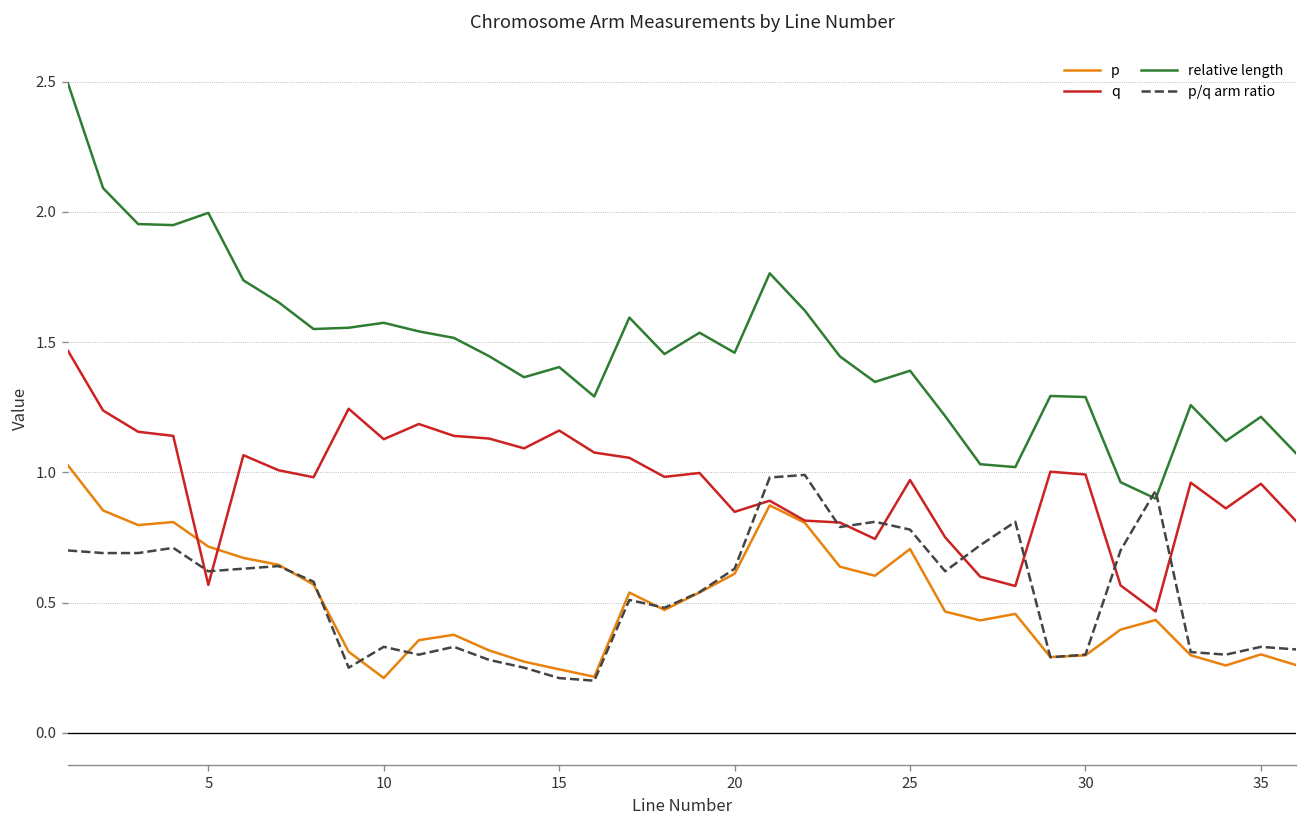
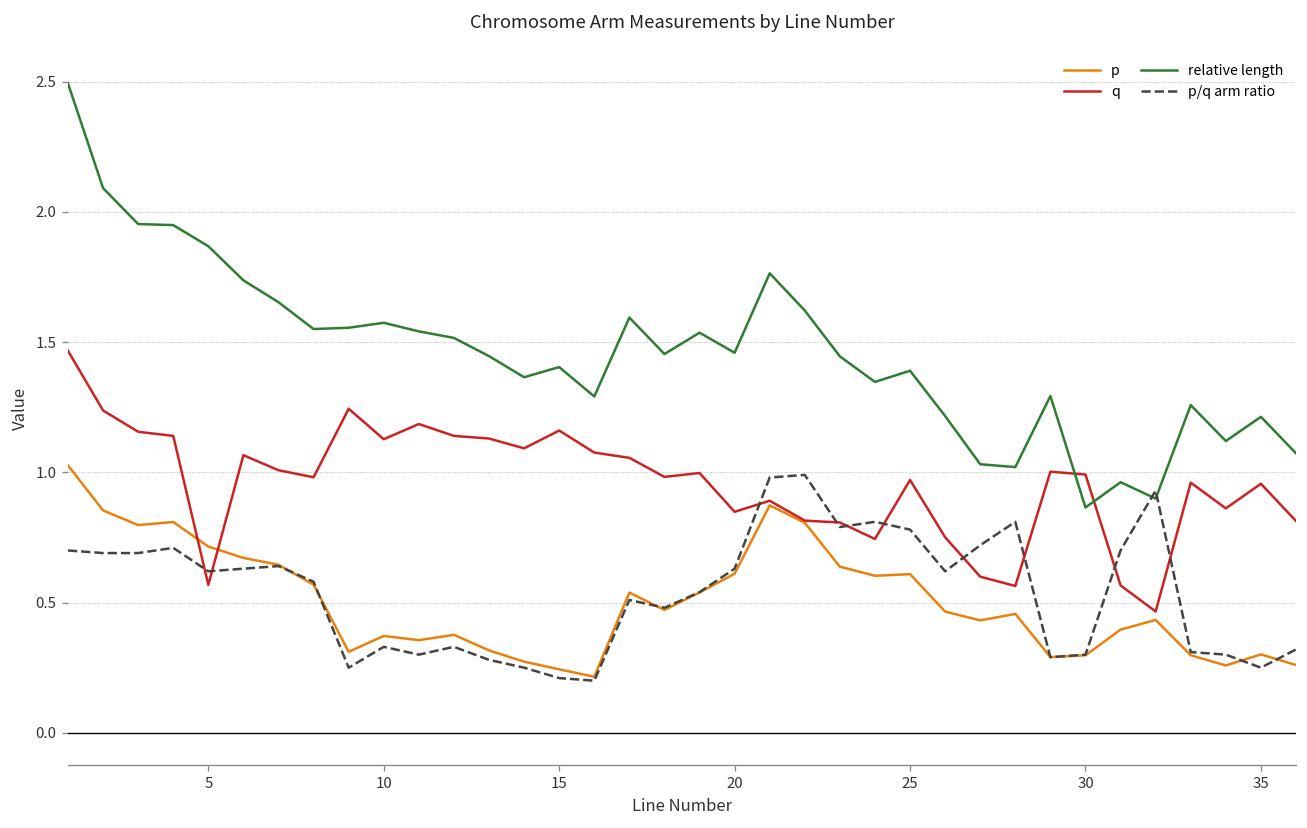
relative length, 5: 2.00 -> 1.87
p, 10: 0.21 -> 0.37
p, 25: 0.71 -> 0.61
relative length, 30: 1.29 -> 0.87
p/q arm ratio, 35: 0.33 -> 0.25
